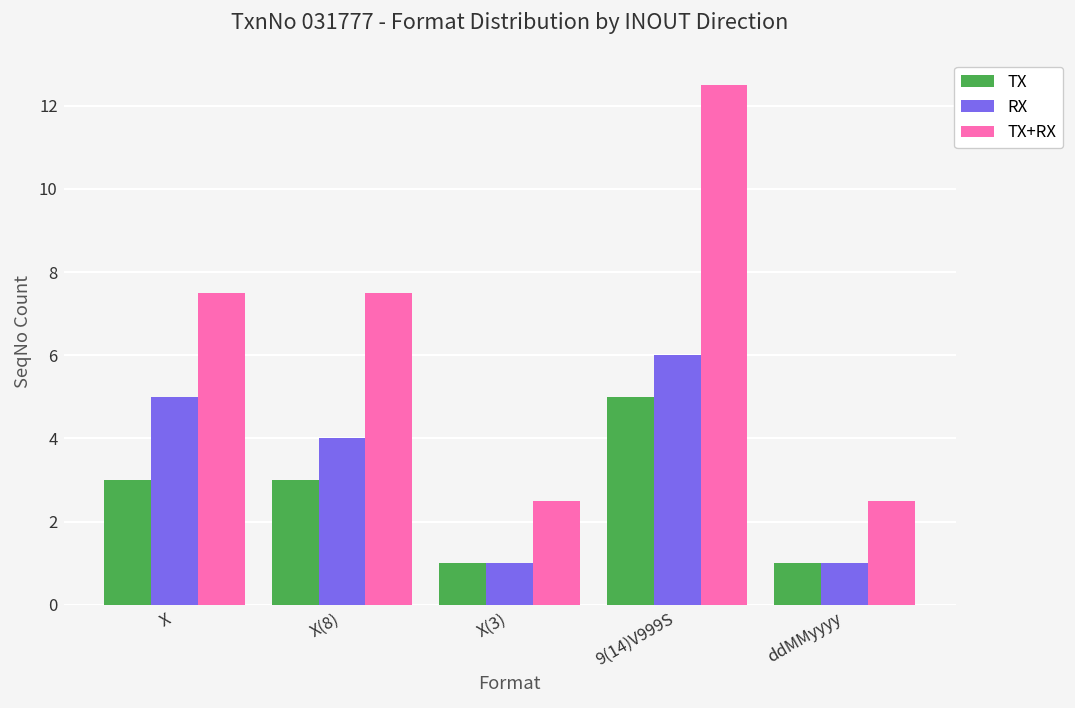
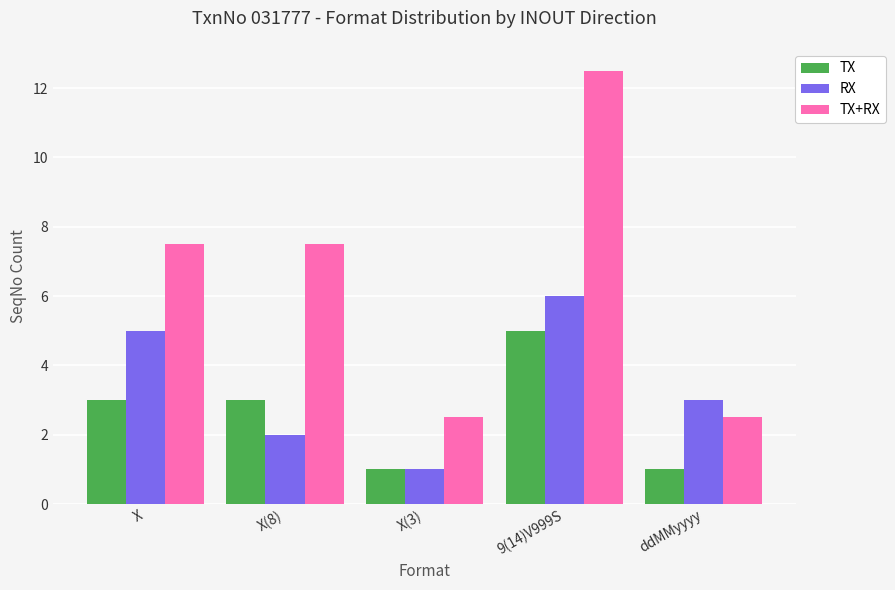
RX, X(8): 4 -> 2
RX, ddMMyyyy: 1 -> 3
